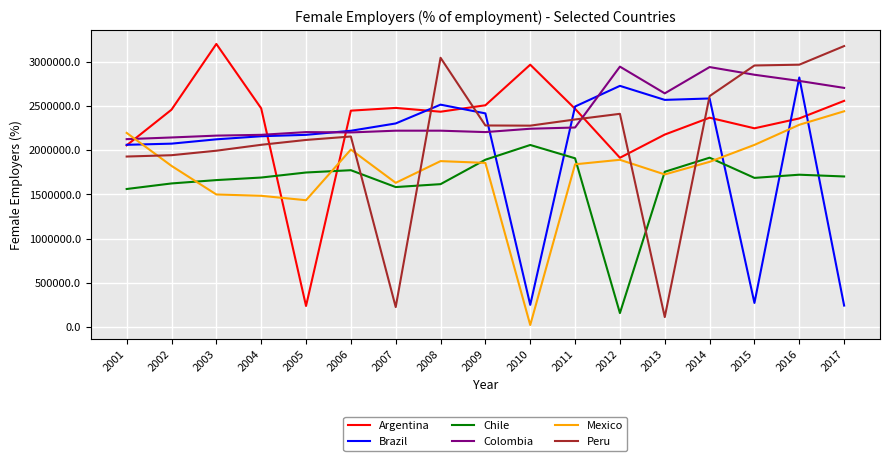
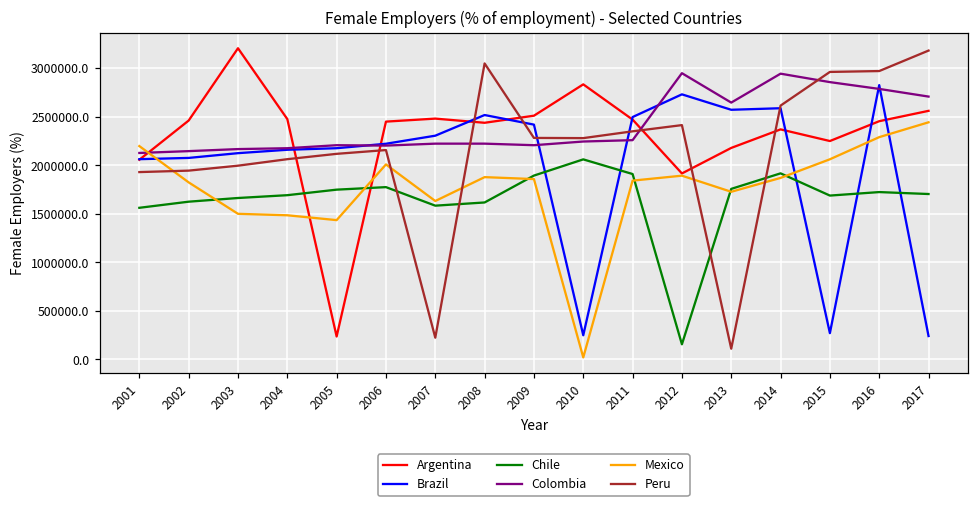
Argentina, 2010: 3000000 -> 2800000
Argentina, 2016: 2400000 -> 2500000
